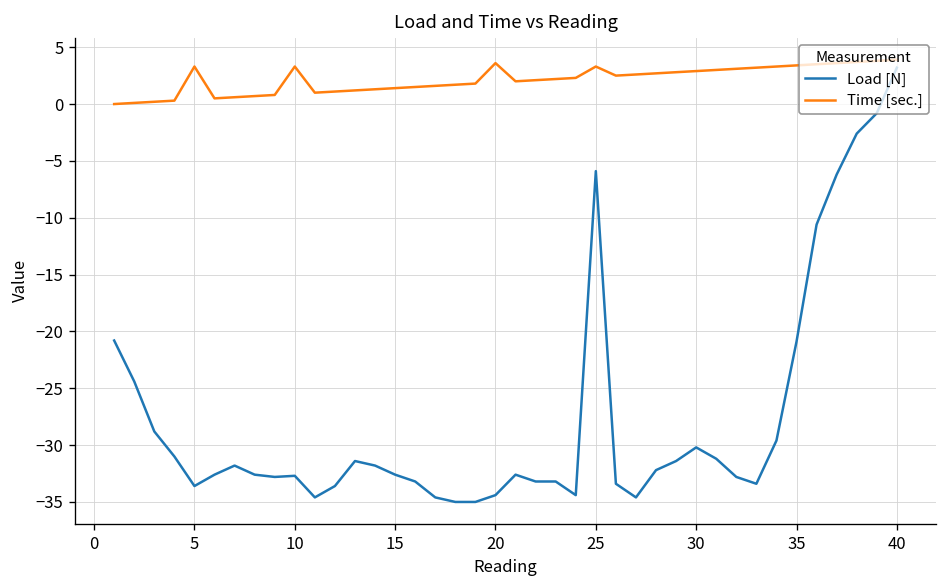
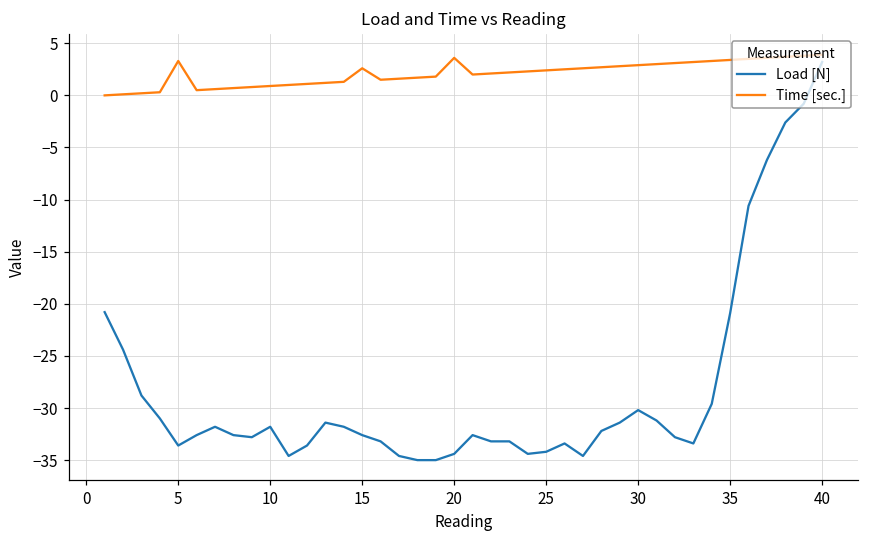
Load [N], 10: -33 -> -32
Time [sec.], 10: 3 -> 1
Time [sec.], 15: 1 -> 3
Load [N], 25: -6 -> -34
Time [sec.], 25: 3 -> 2
